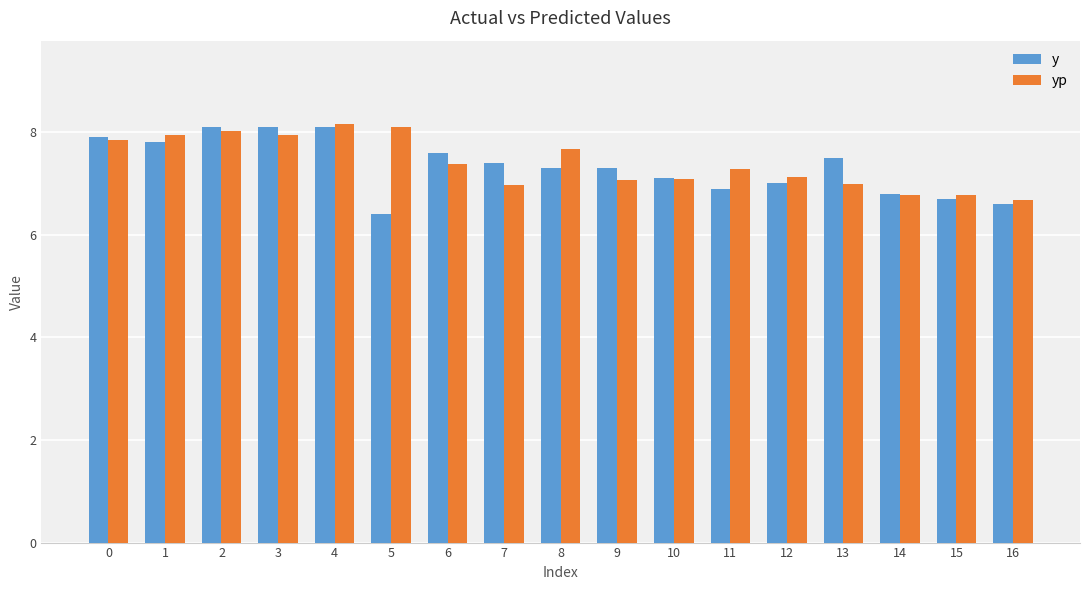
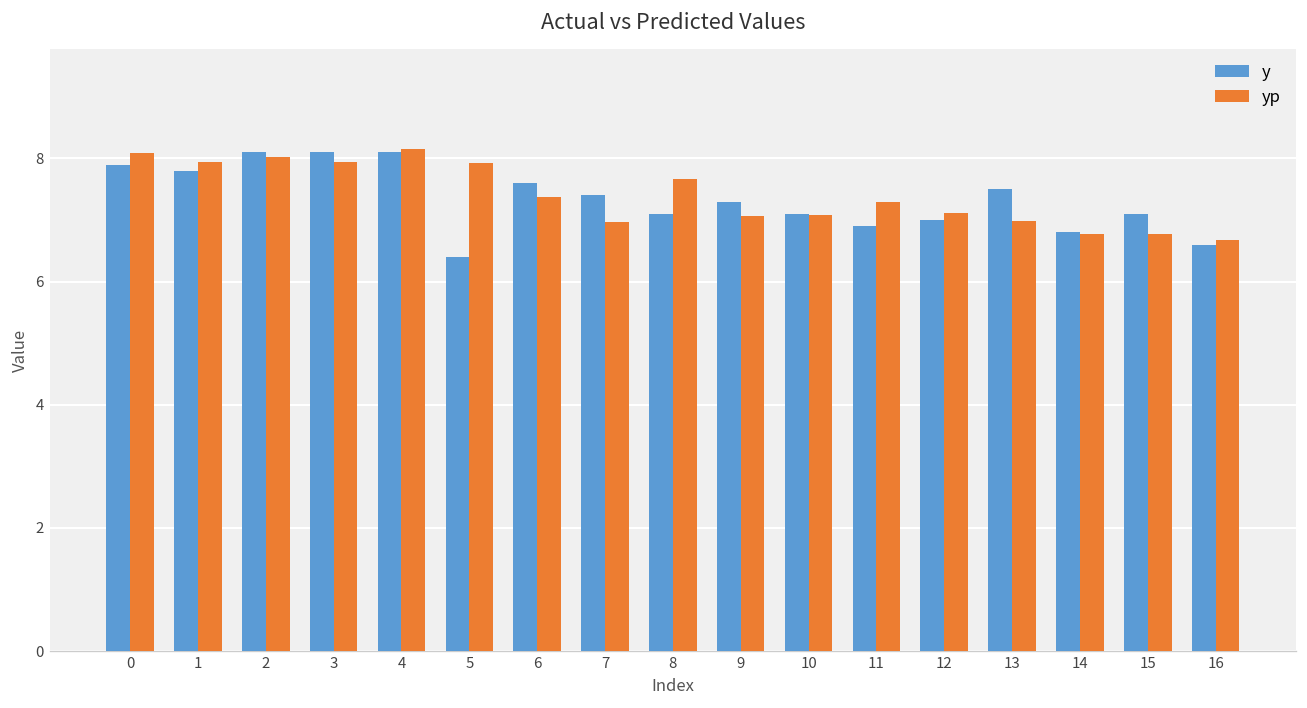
yp, 0: 7.8 -> 8.1
yp, 5: 8.1 -> 7.9
y, 8: 7.3 -> 7.1
y, 15: 6.7 -> 7.1
